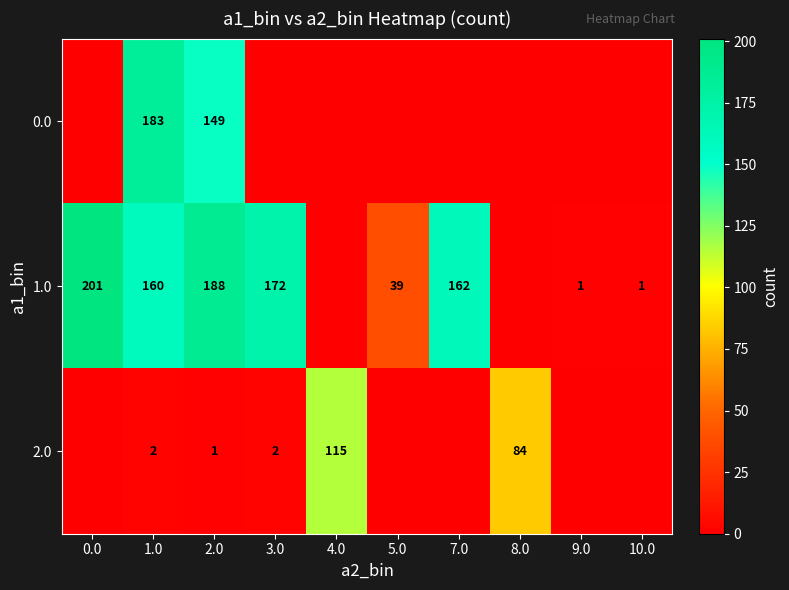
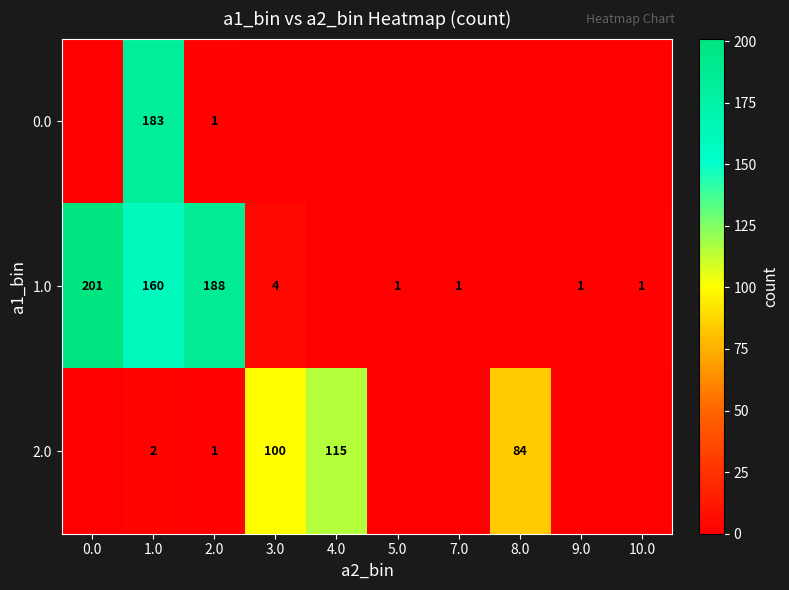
0.0, 2.0: 149 -> 1
1.0, 3.0: 172 -> 4
1.0, 5.0: 39 -> 1
1.0, 7.0: 162 -> 1
2.0, 3.0: 2 -> 100
